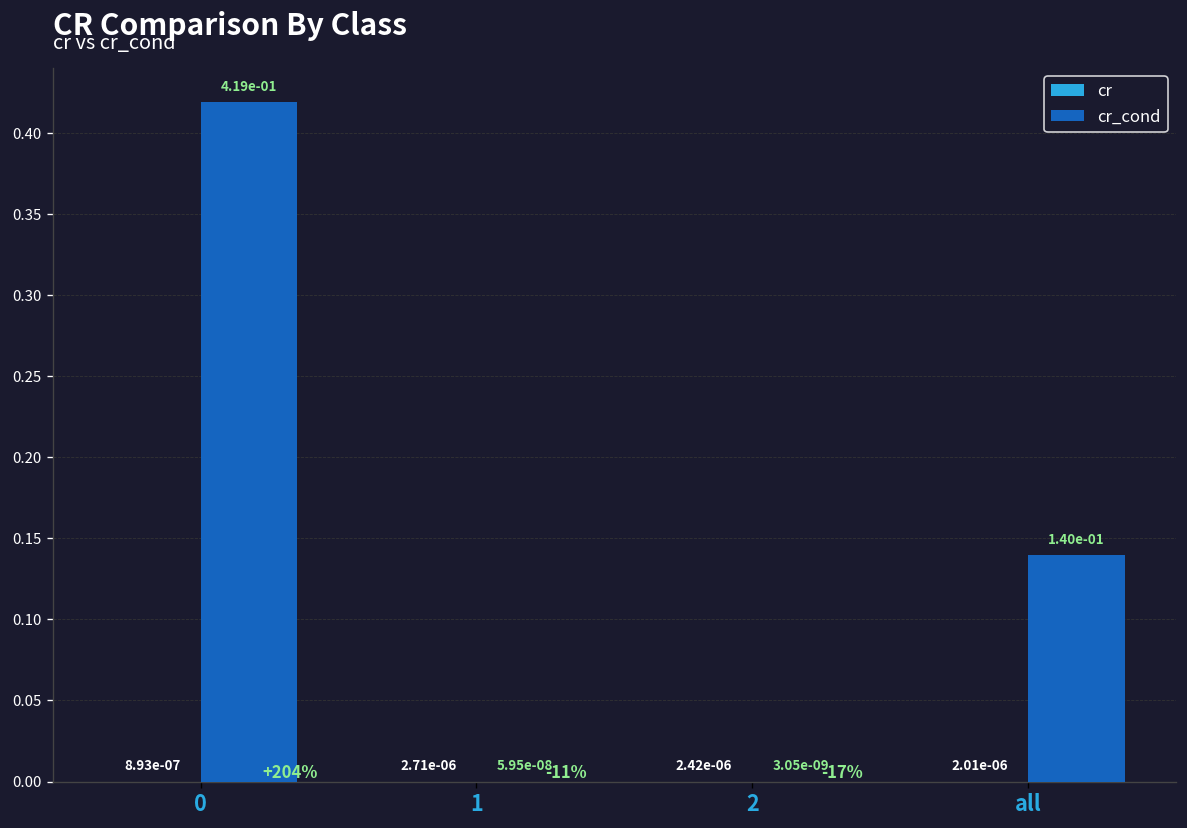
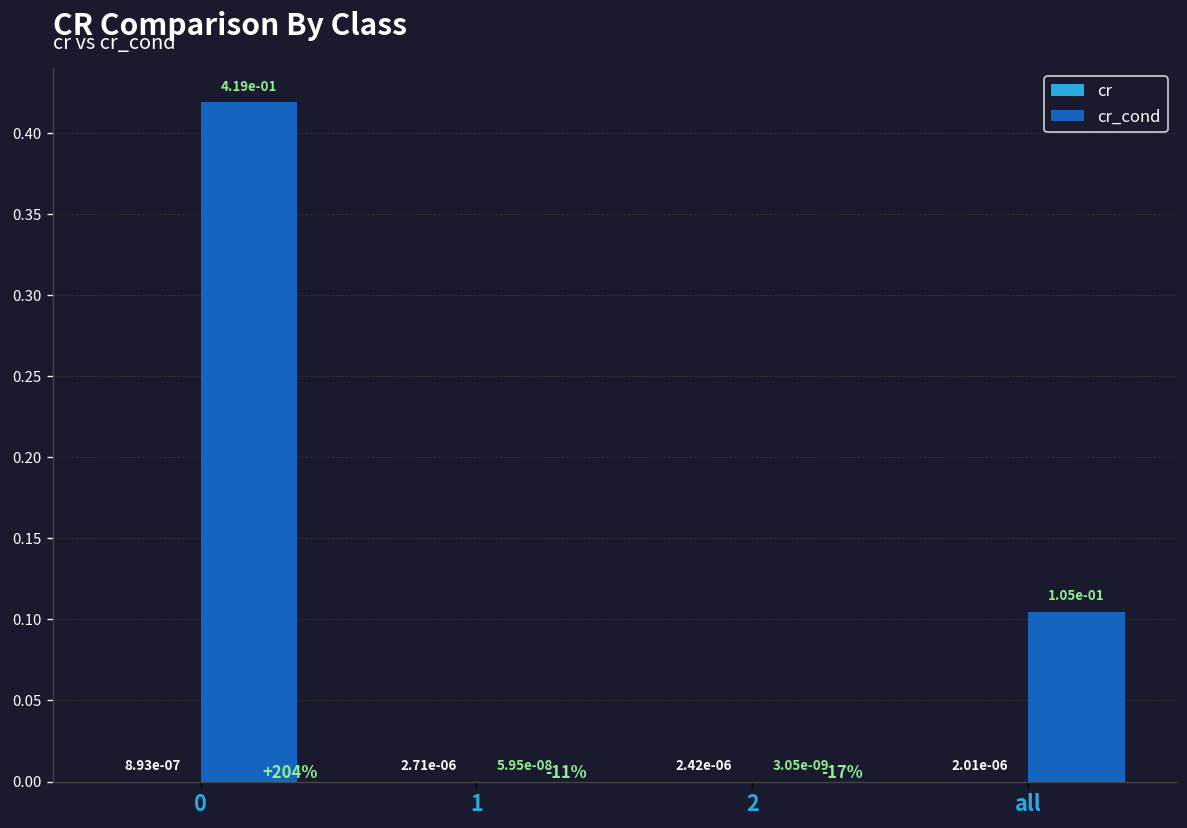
cr_cond, all: 1.40e-01 -> 1.05e-01
